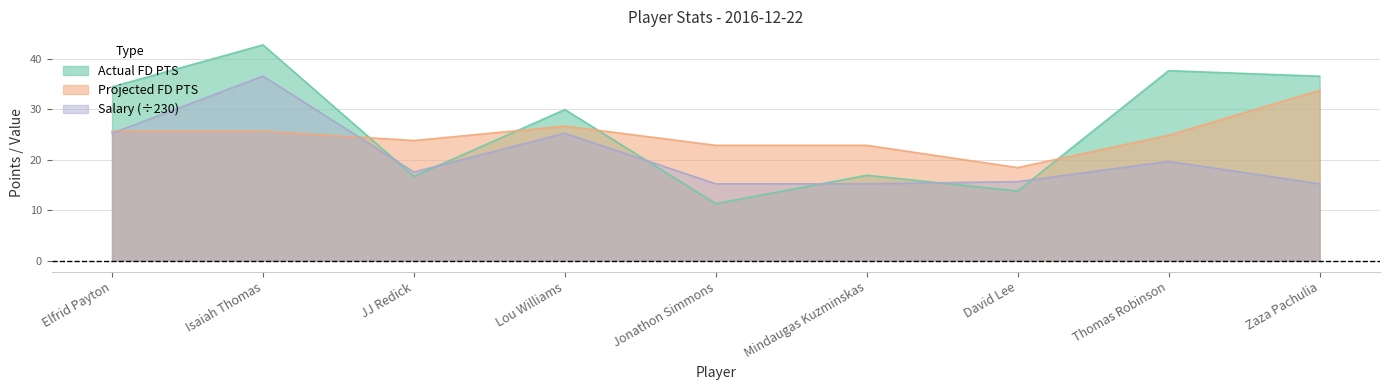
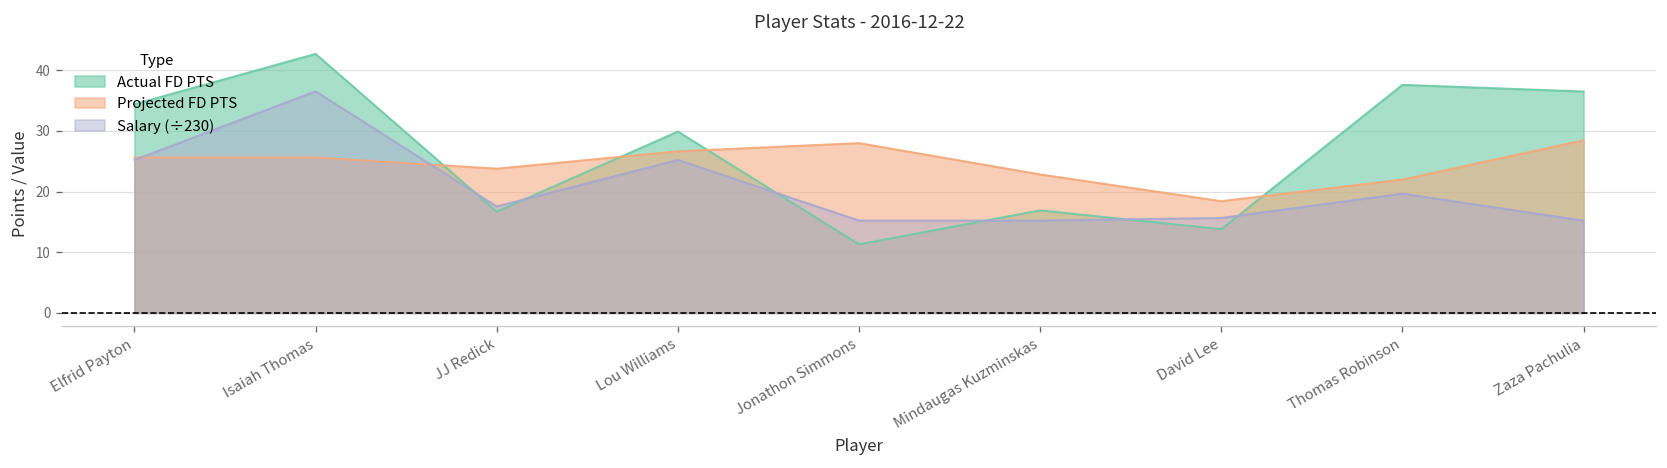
Projected FD PTS, Jonathon Simmons: 23 -> 28
Projected FD PTS, Thomas Robinson: 25 -> 22
Projected FD PTS, Zaza Pachulia: 34 -> 28
